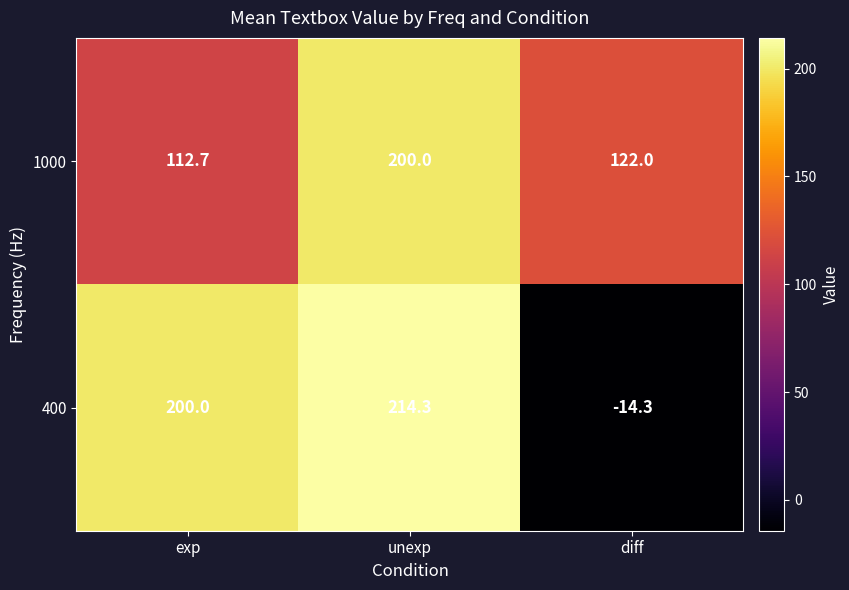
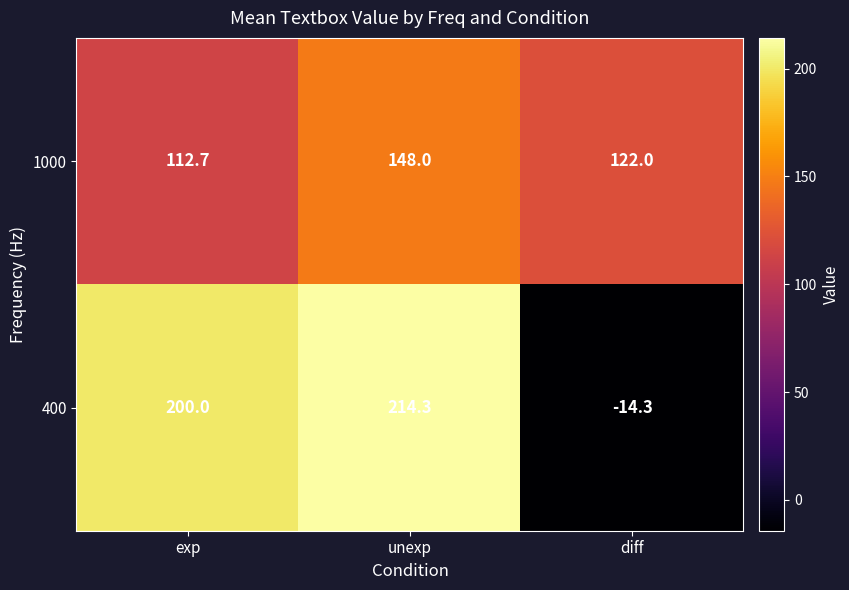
1000, unexp: 200.0 -> 148.0
